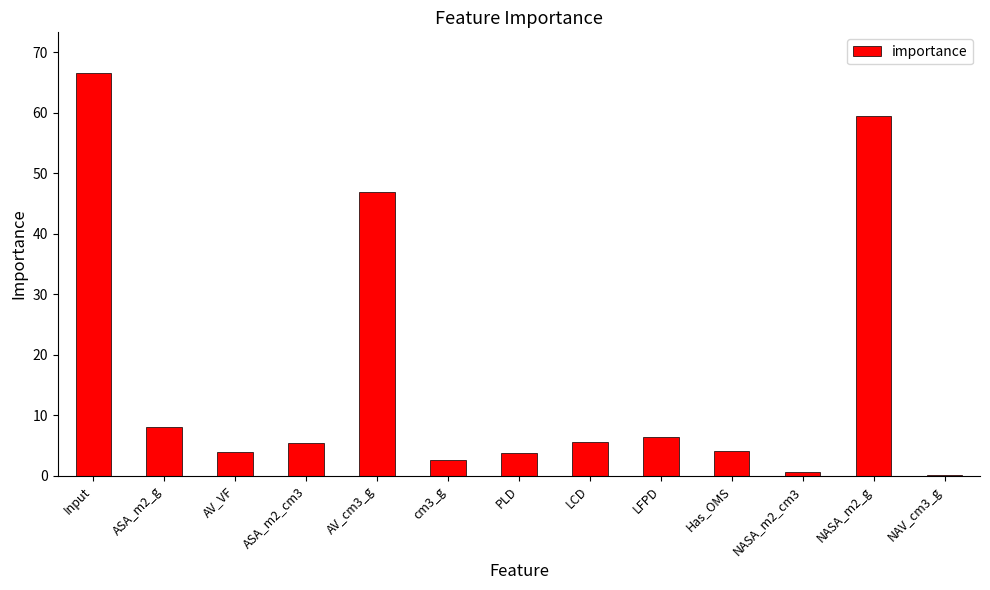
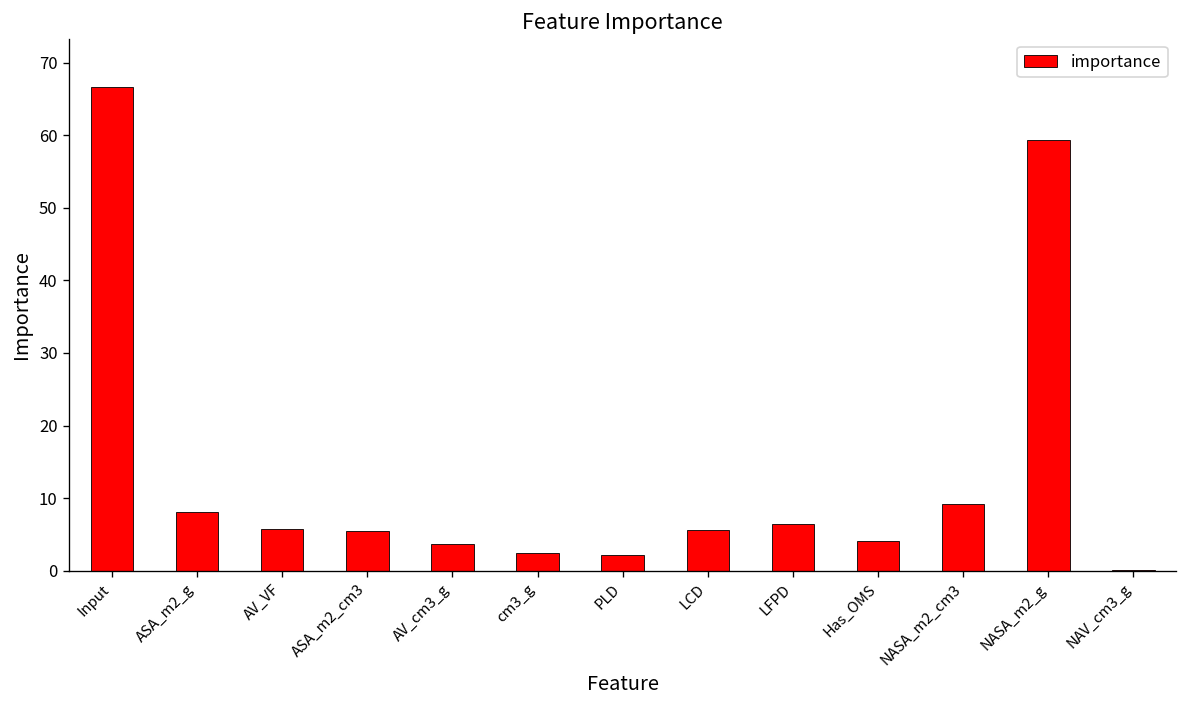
AV_VF: 4 -> 6
AV_cm3_g: 47 -> 4
PLD: 4 -> 2
NASA_m2_cm3: 1 -> 9
